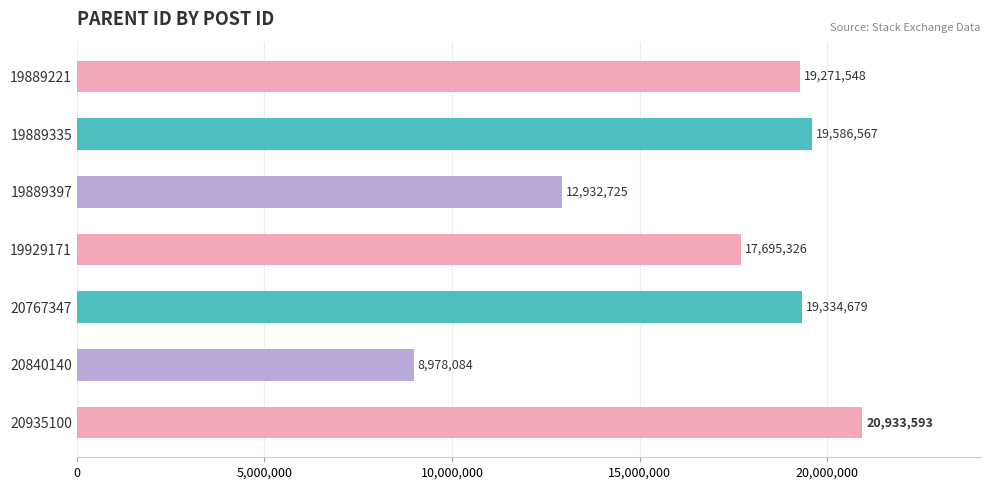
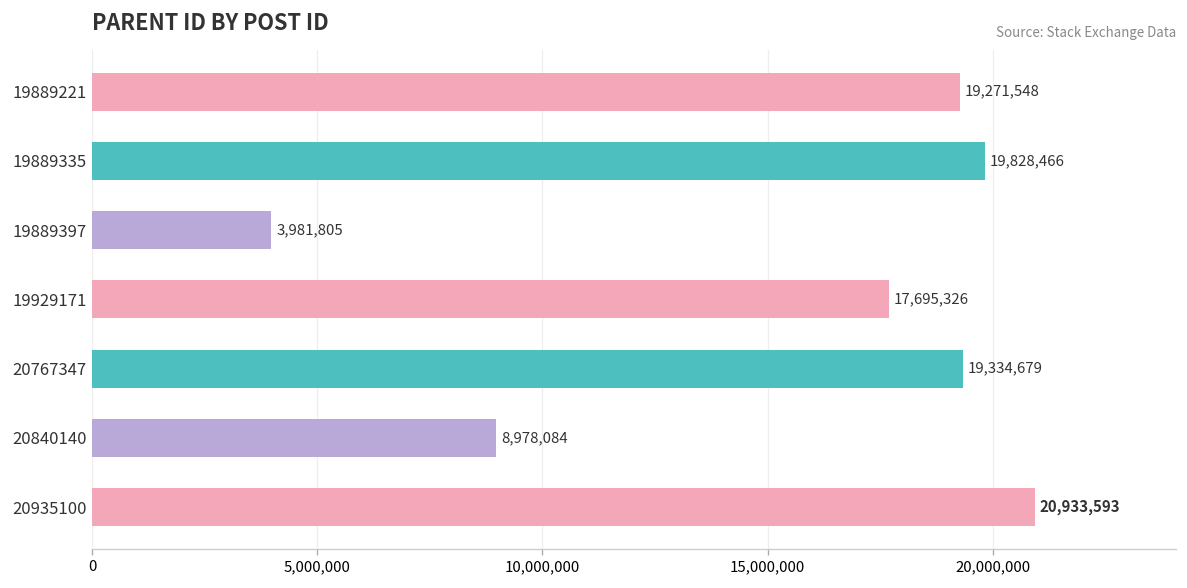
19889335: 19,586,567 -> 19,828,466
19889397: 12,932,725 -> 3,981,805
